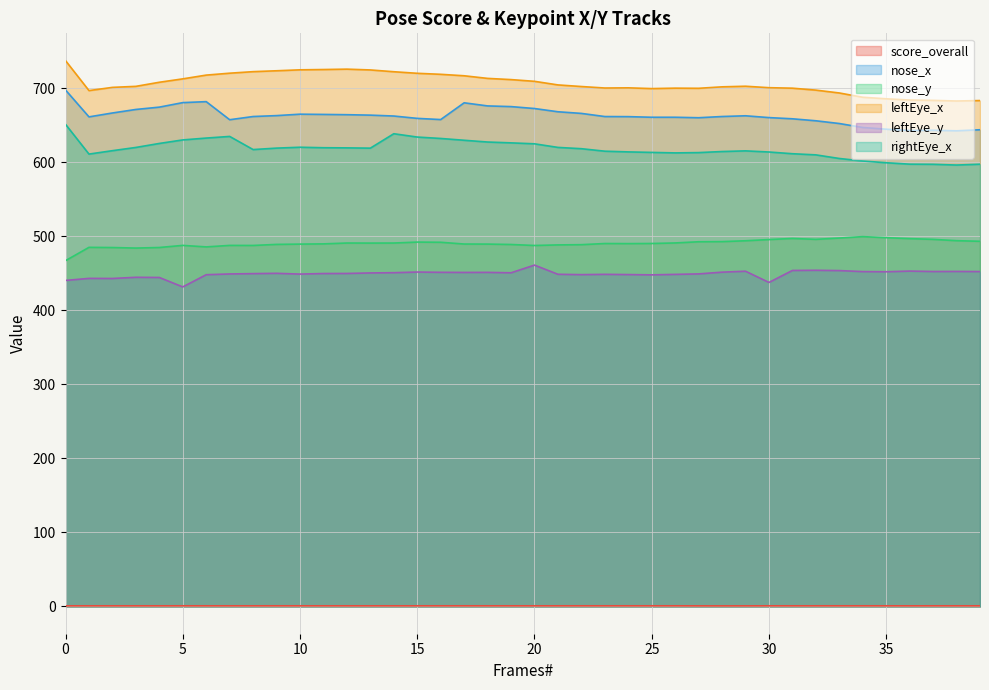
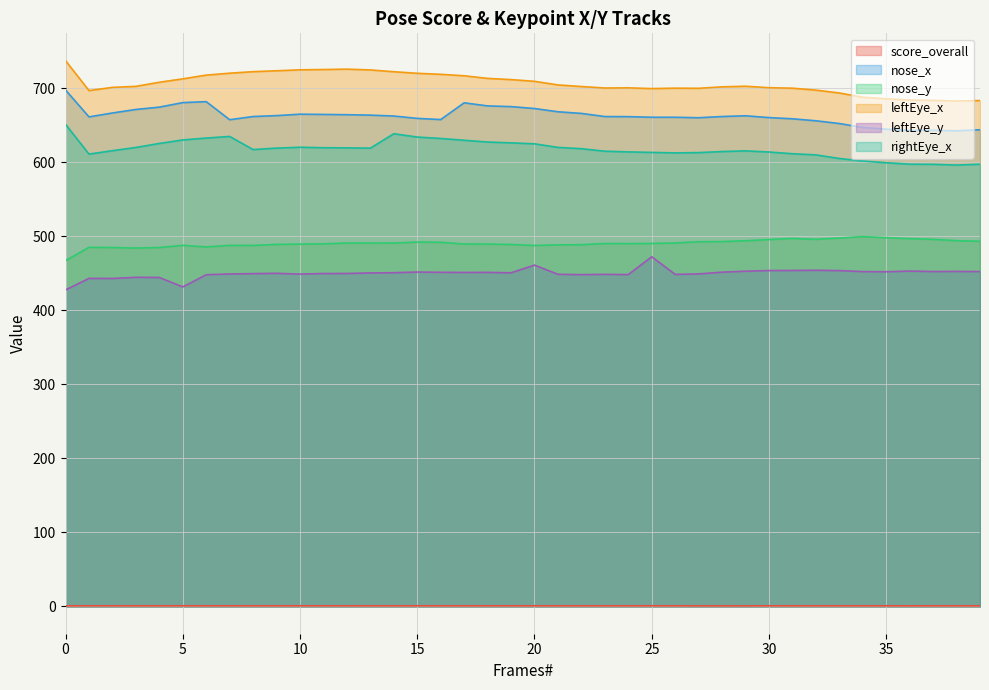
leftEye_y, 0: 440 -> 430
leftEye_y, 25: 450 -> 470
leftEye_y, 30: 440 -> 450
